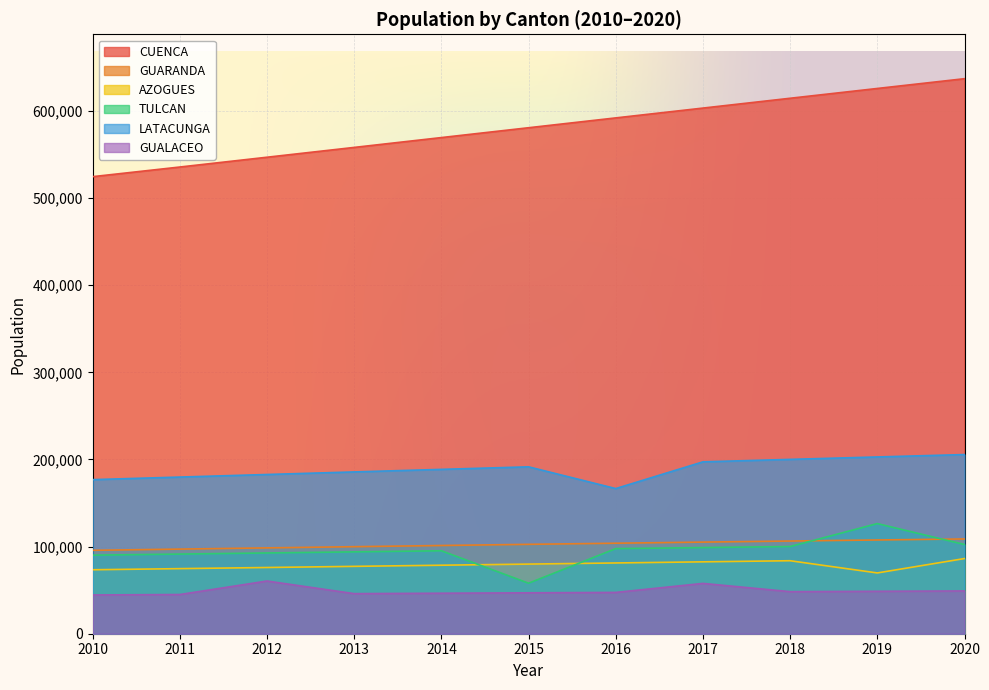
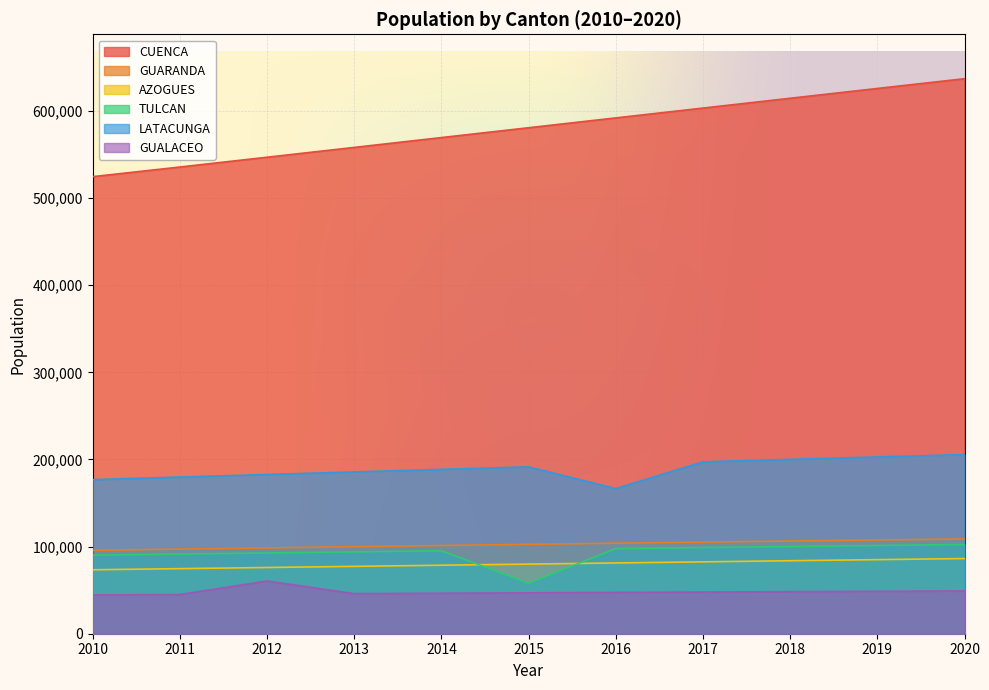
GUALACEO, 2017: 60,000 -> 50,000
AZOGUES, 2019: 70,000 -> 90,000
TULCAN, 2019: 130,000 -> 100,000
